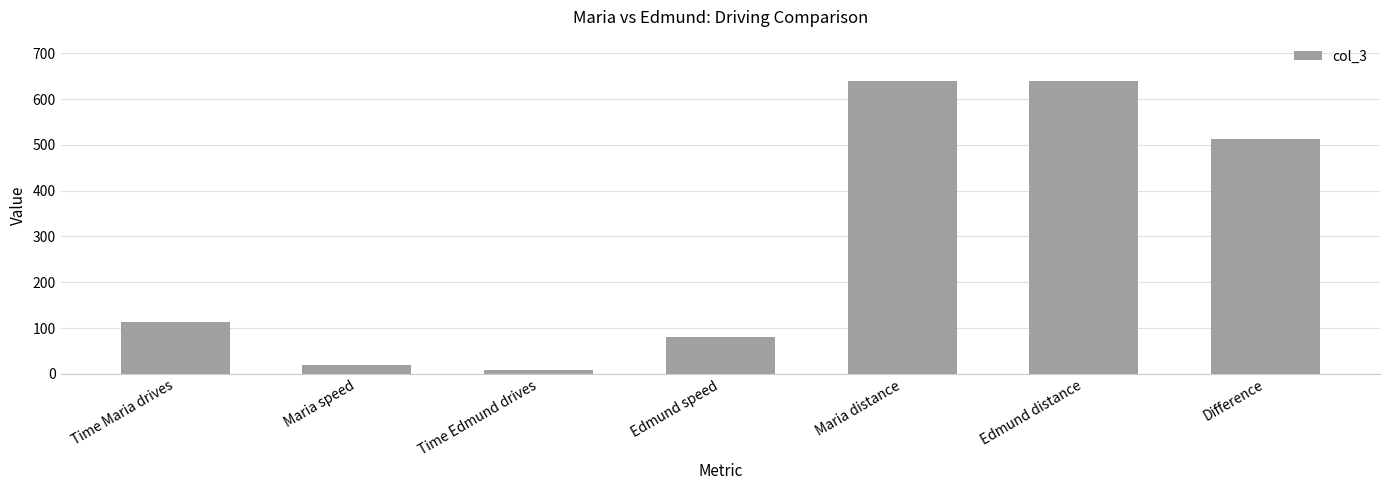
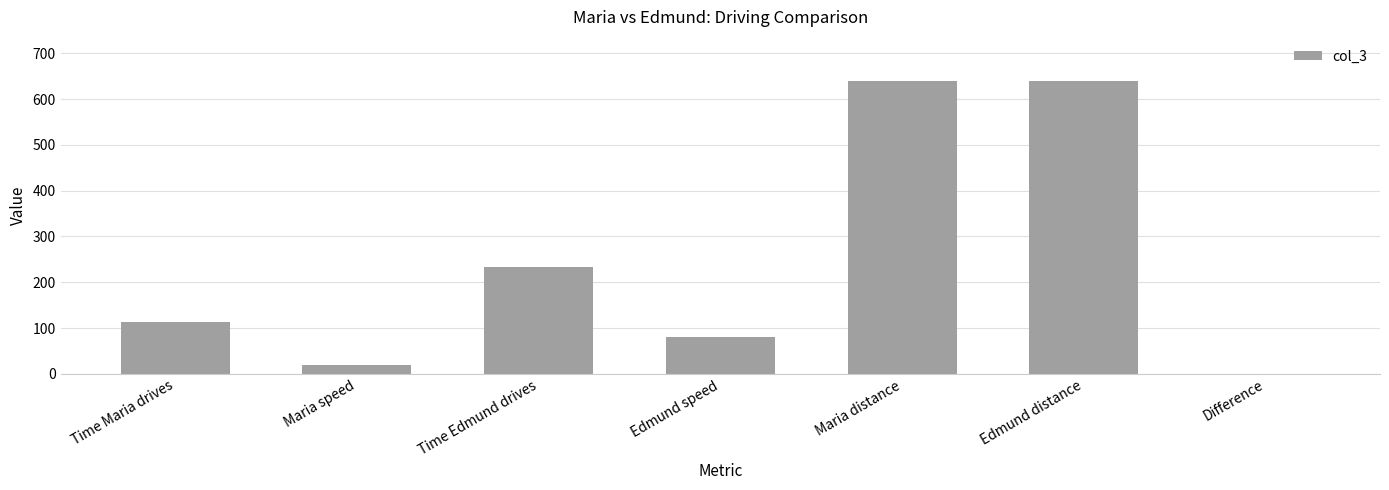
Time Edmund drives: 10 -> 230
Difference: 510 -> 0
